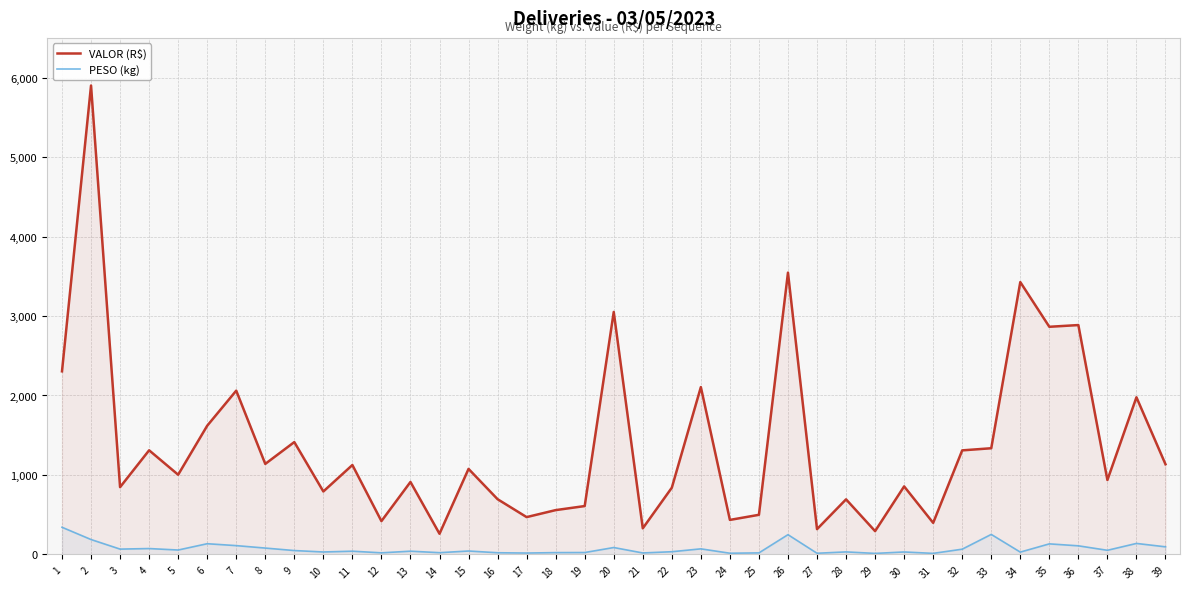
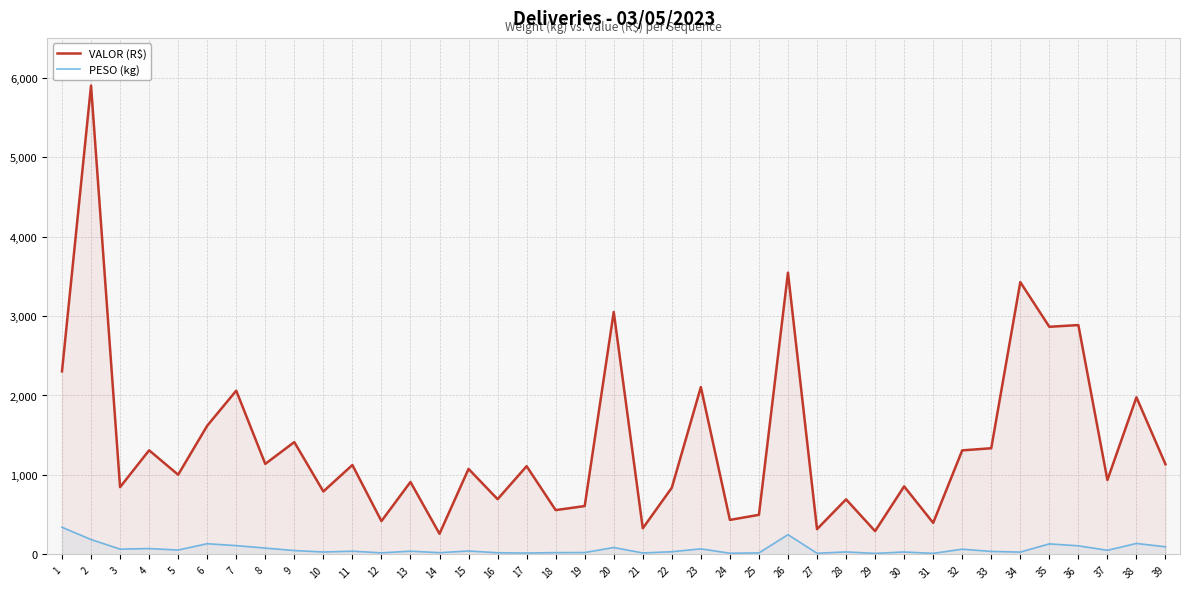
VALOR (R$), 17: 500 -> 1,100
PESO (kg), 33: 300 -> 0
